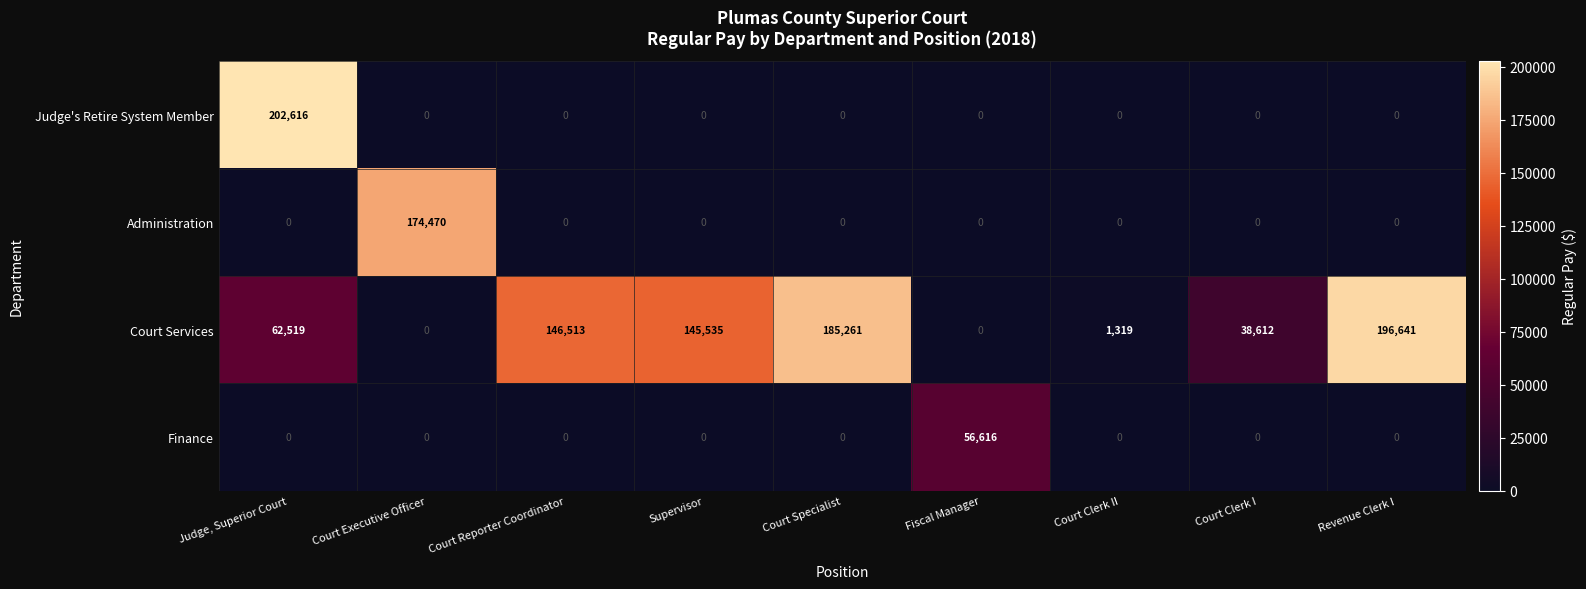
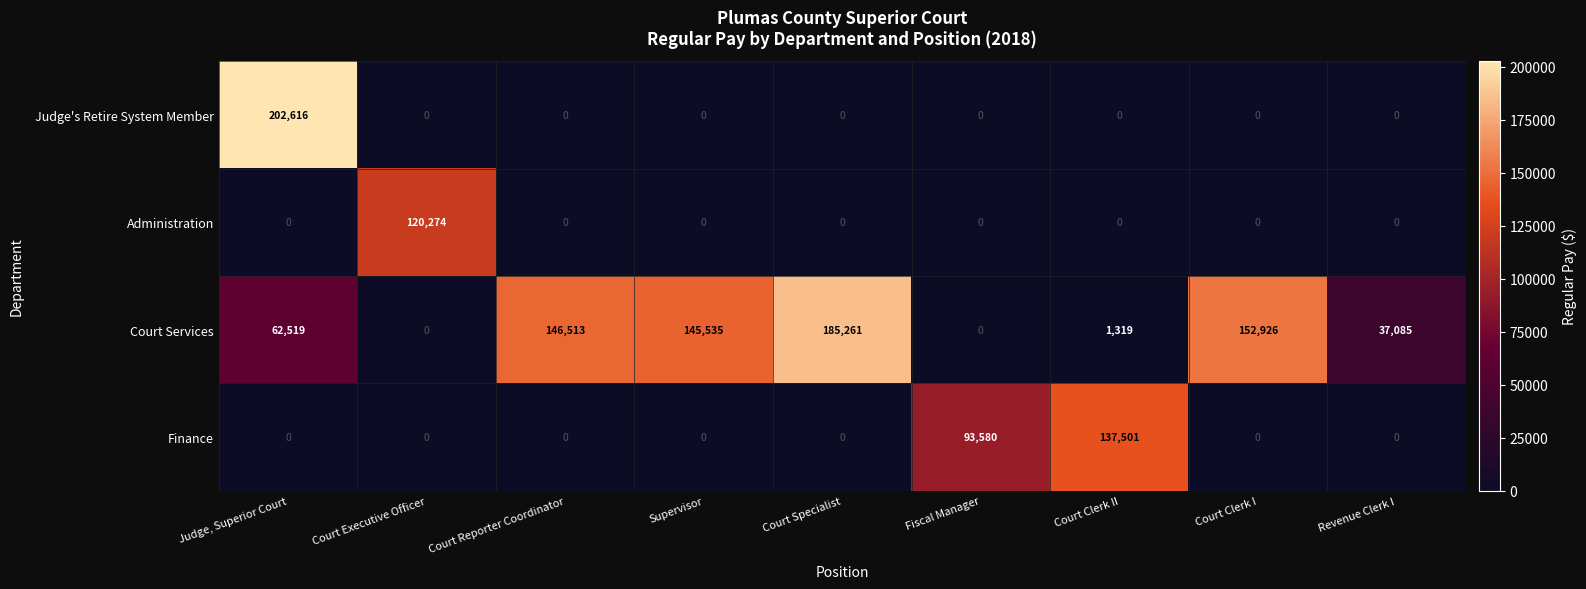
Administration, Court Executive Officer: 174,470 -> 120,274
Court Services, Court Clerk I: 38,612 -> 152,926
Court Services, Revenue Clerk I: 196,641 -> 37,085
Finance, Fiscal Manager: 56,616 -> 93,580
Finance, Court Clerk II: 0 -> 137,501
